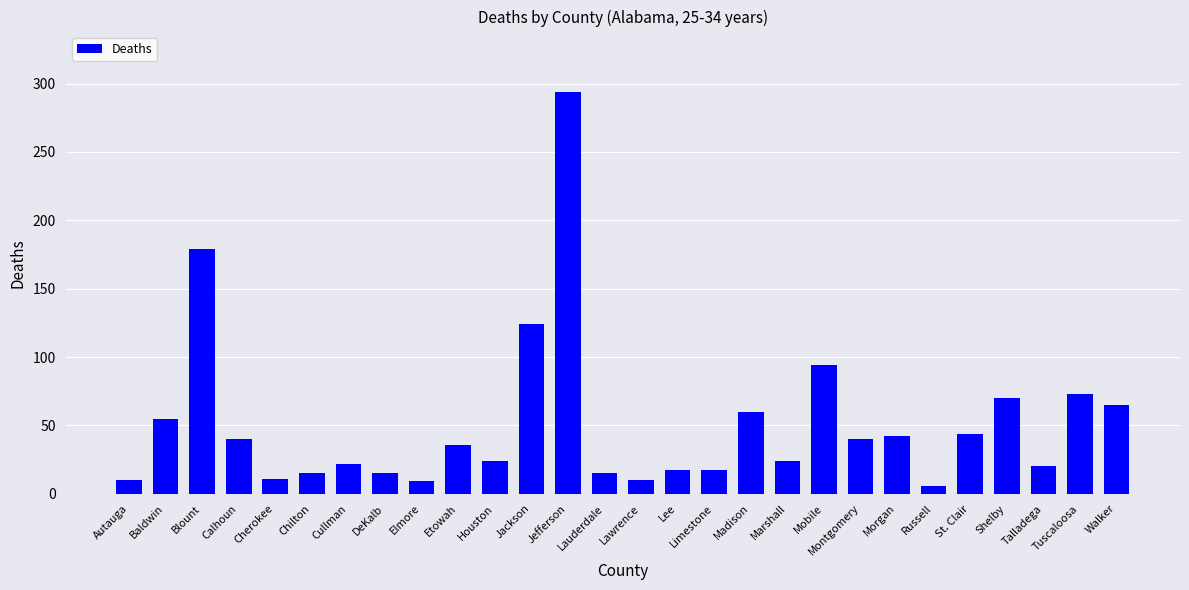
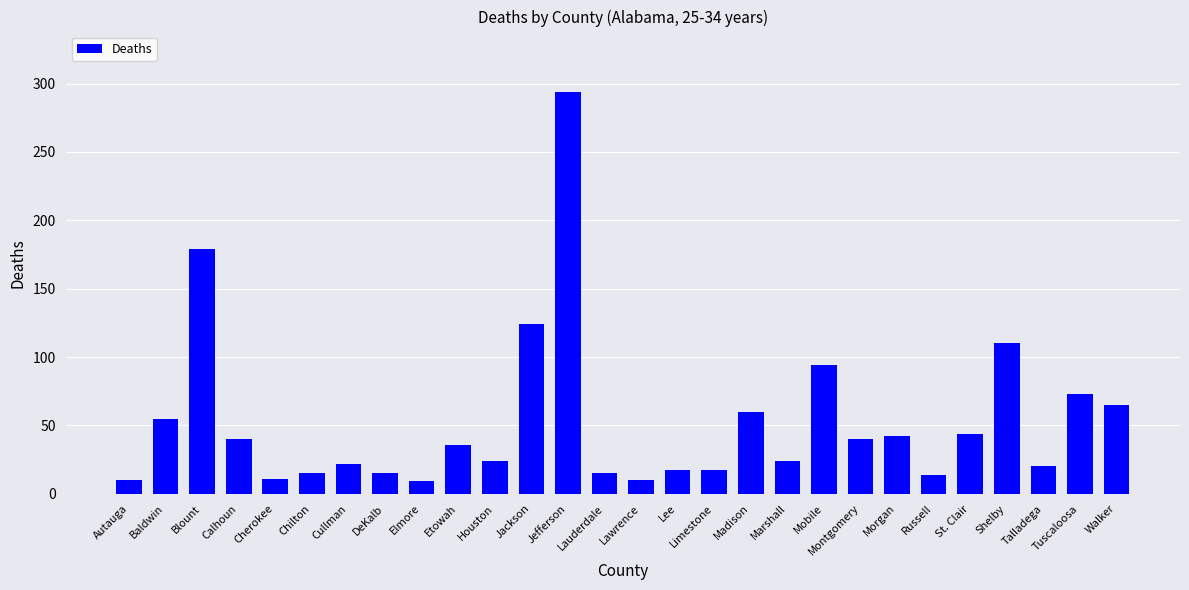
Russell: 6 -> 14
Shelby: 70 -> 110
